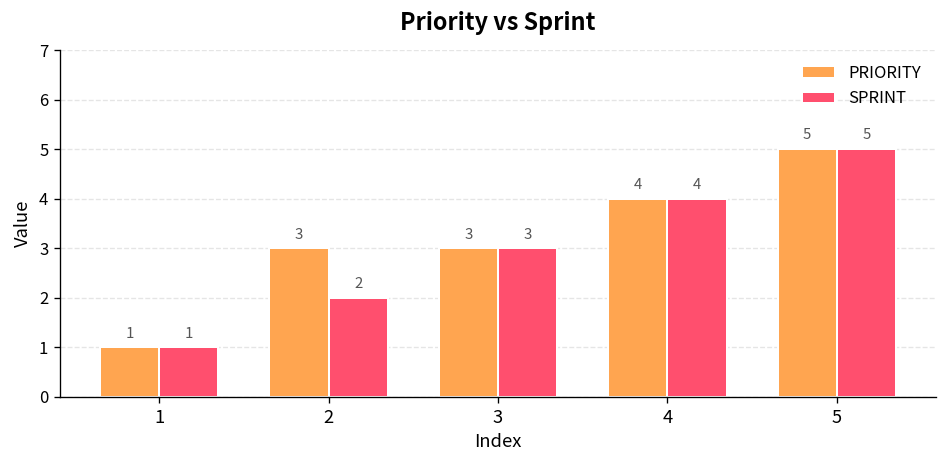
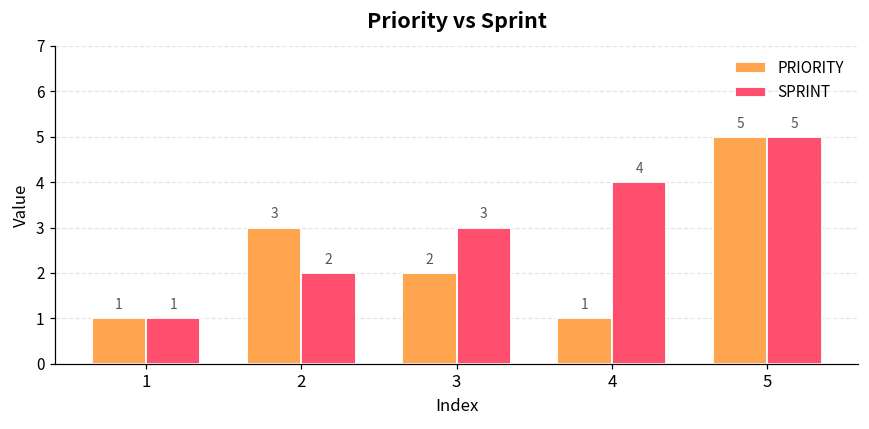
PRIORITY, 3: 3 -> 2
PRIORITY, 4: 4 -> 1
